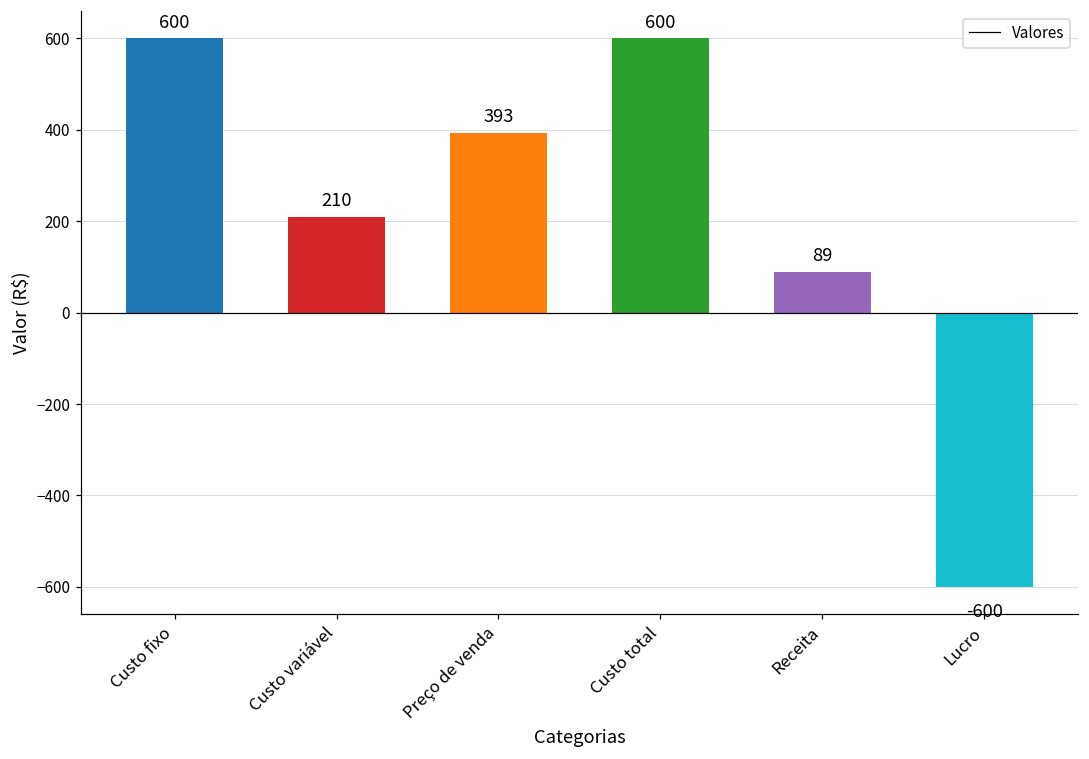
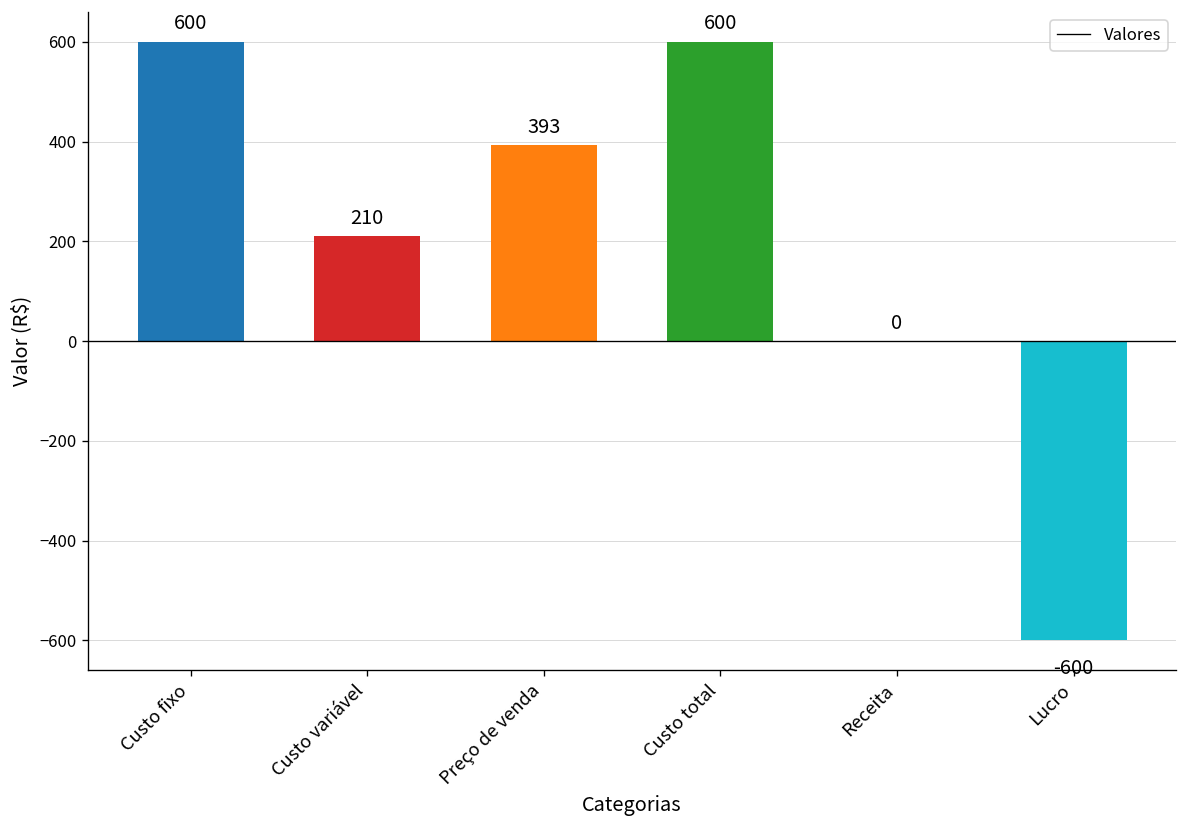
Receita: 89 -> 0
